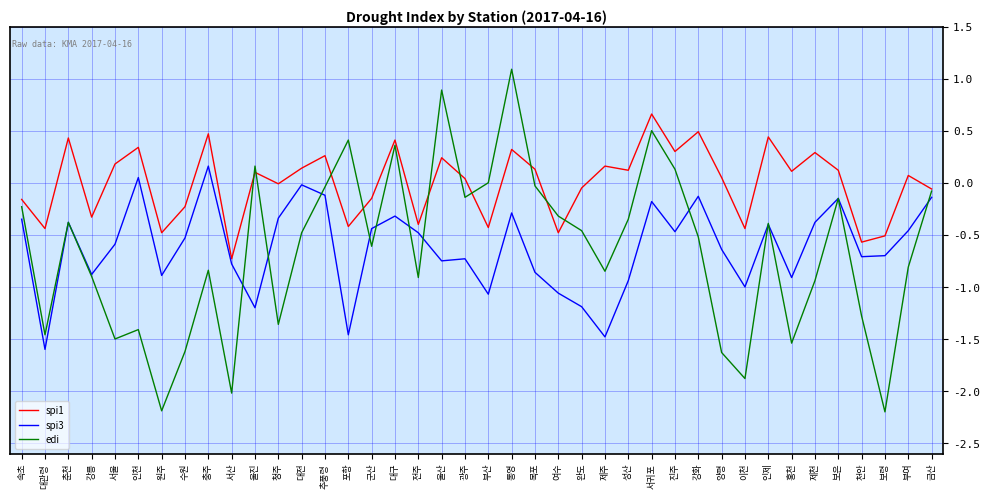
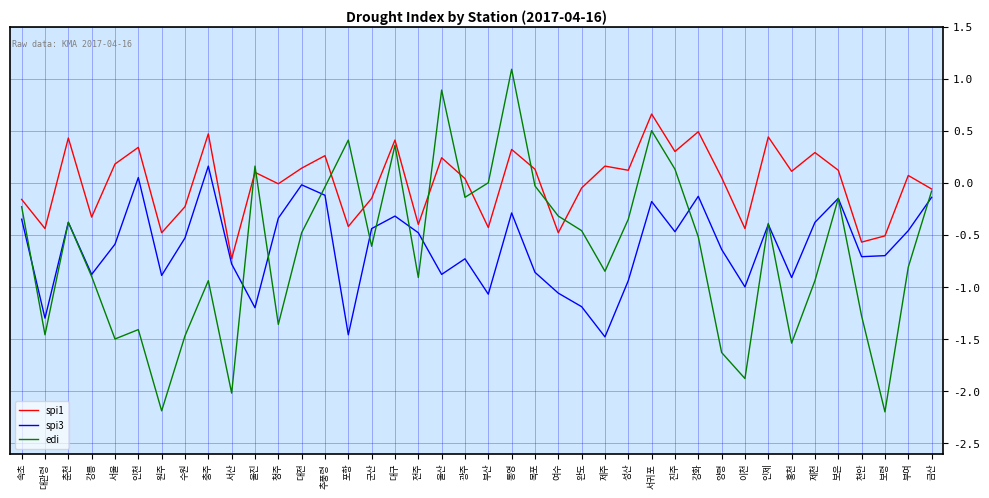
spi3, 대관령: -1.6 -> -1.3
edi, 수원: -1.62 -> -1.47
edi, 충주: -0.84 -> -0.94
spi3, 울산: -0.75 -> -0.88
